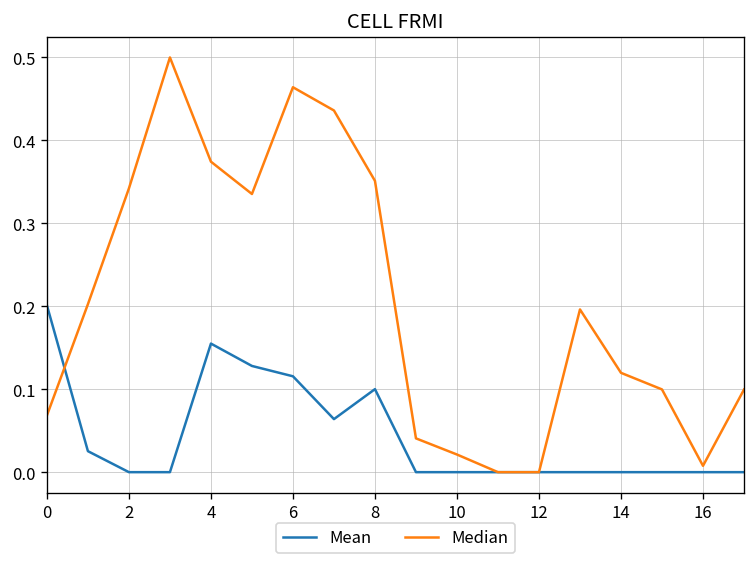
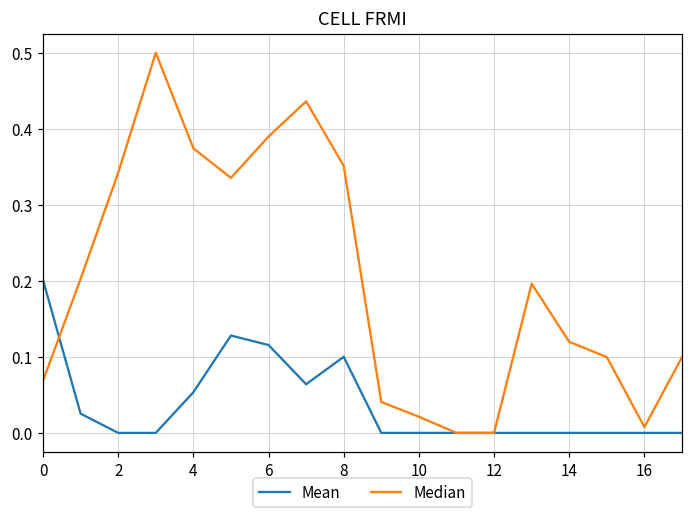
Mean, 4: 0.16 -> 0.05
Median, 6: 0.46 -> 0.39
